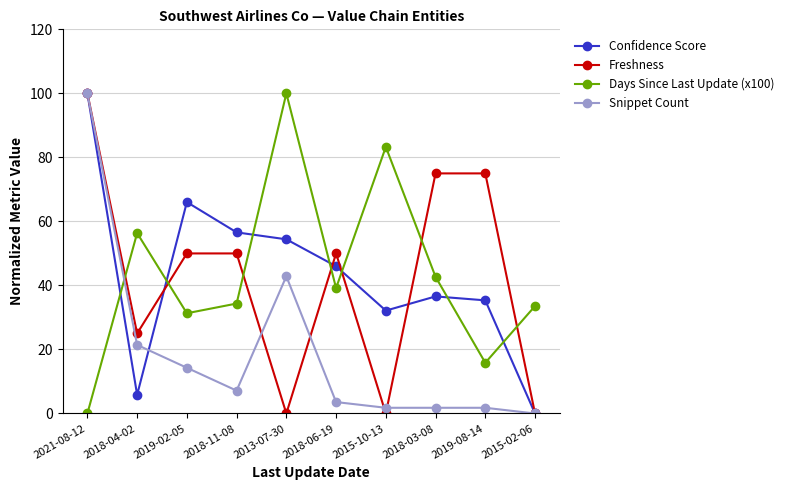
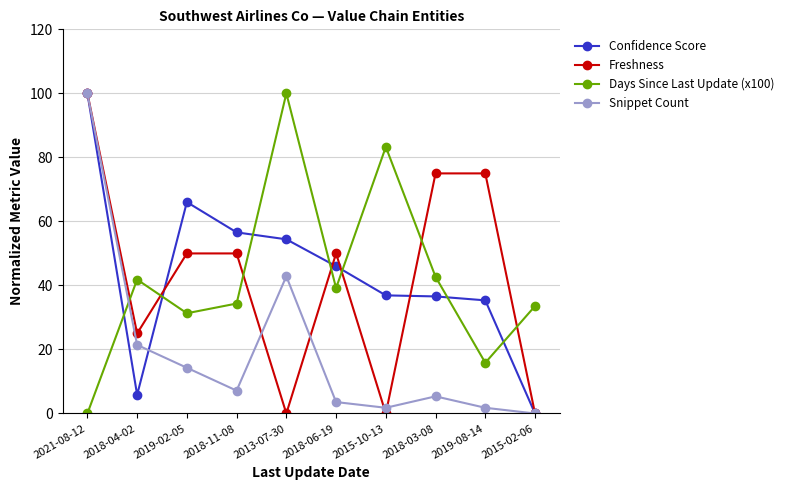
Days Since Last Update (x100), 2018-04-02: 56 -> 42
Confidence Score, 2015-10-13: 32 -> 37
Snippet Count, 2018-03-08: 2 -> 5
